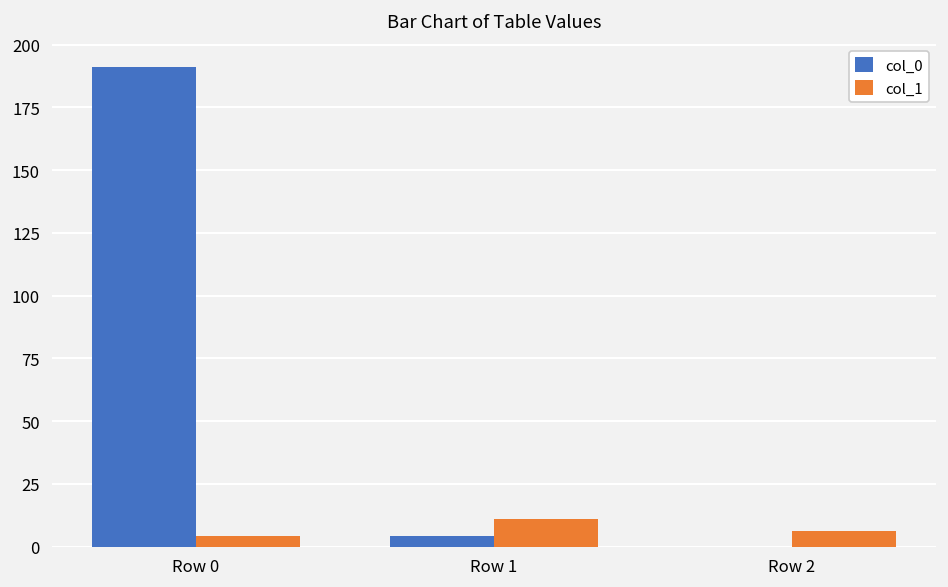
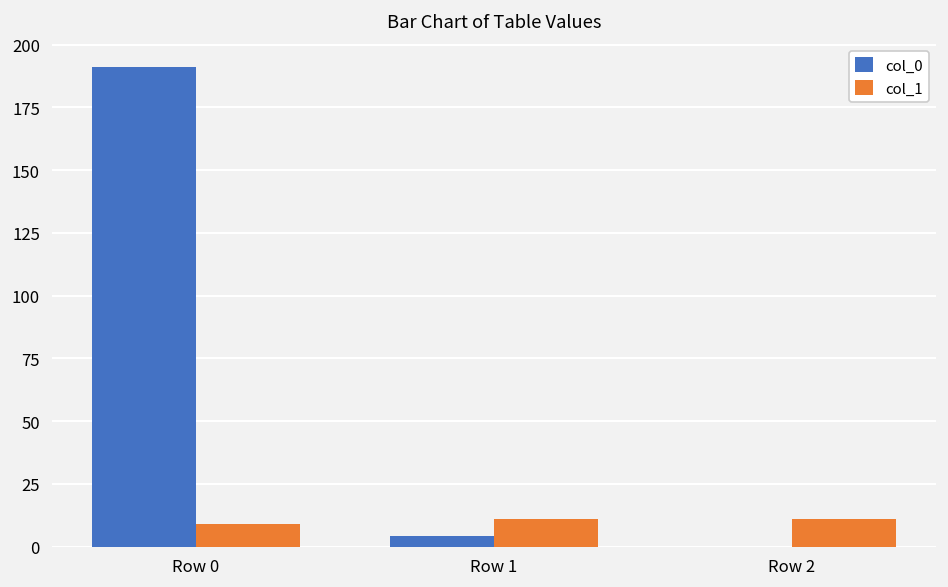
col_1, Row 0: 4 -> 9
col_1, Row 2: 6 -> 11
